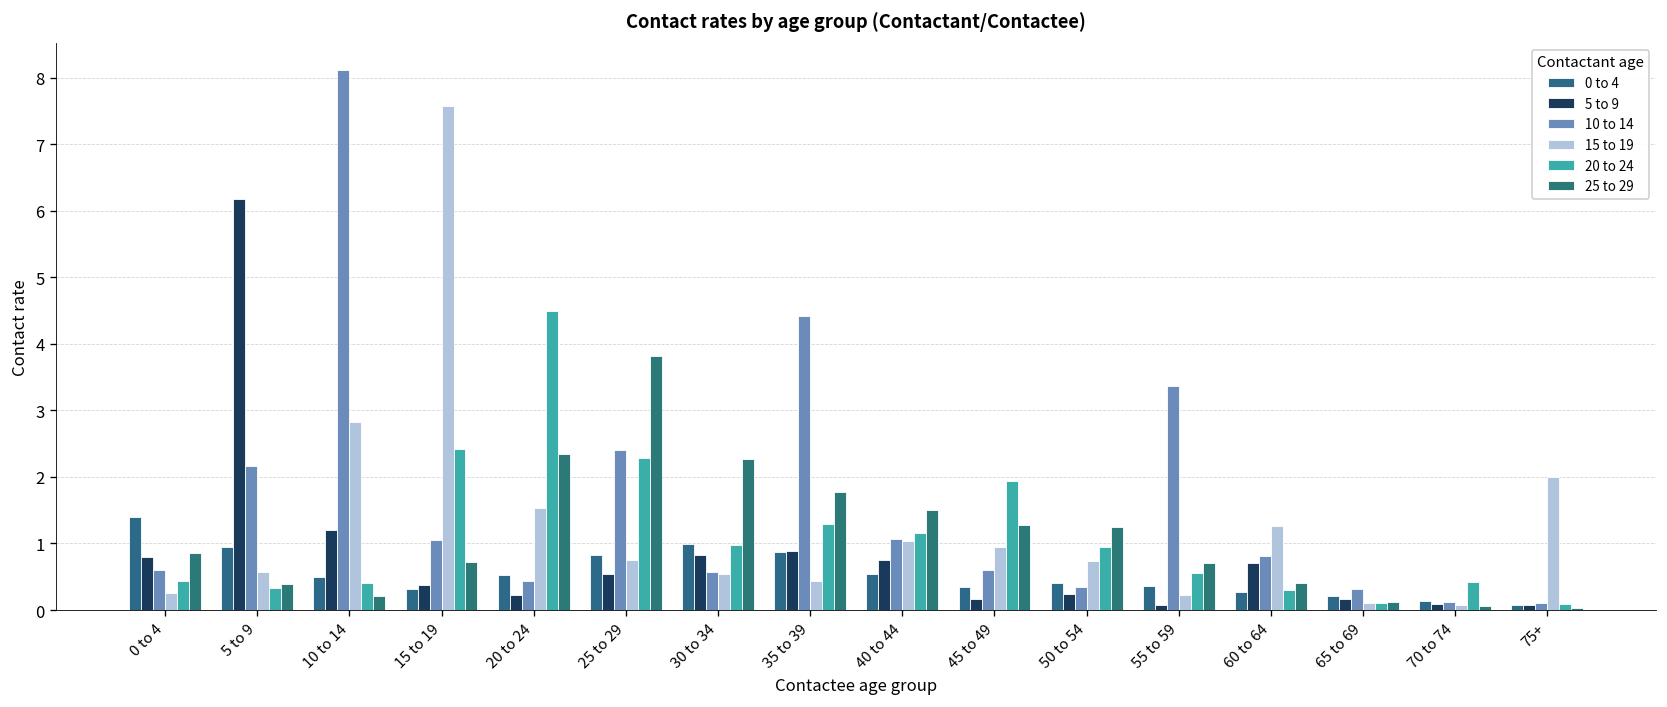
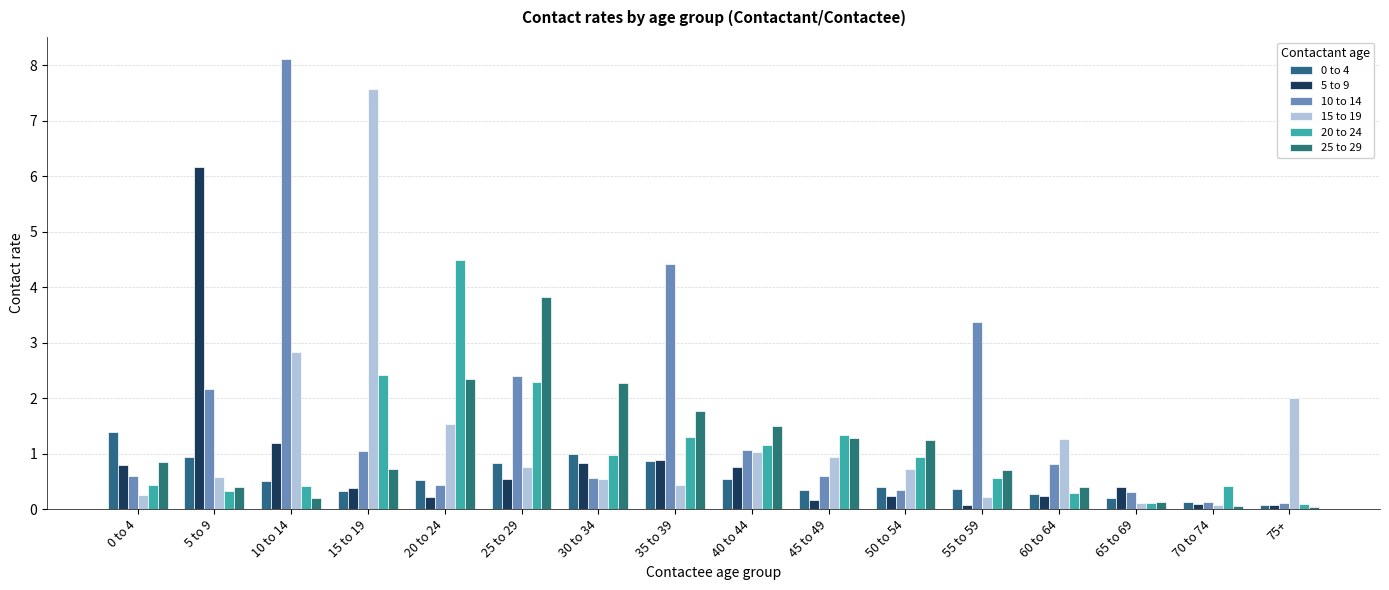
20 to 24, 45 to 49: 1.9 -> 1.3
5 to 9, 60 to 64: 0.7 -> 0.2
5 to 9, 65 to 69: 0.2 -> 0.4
